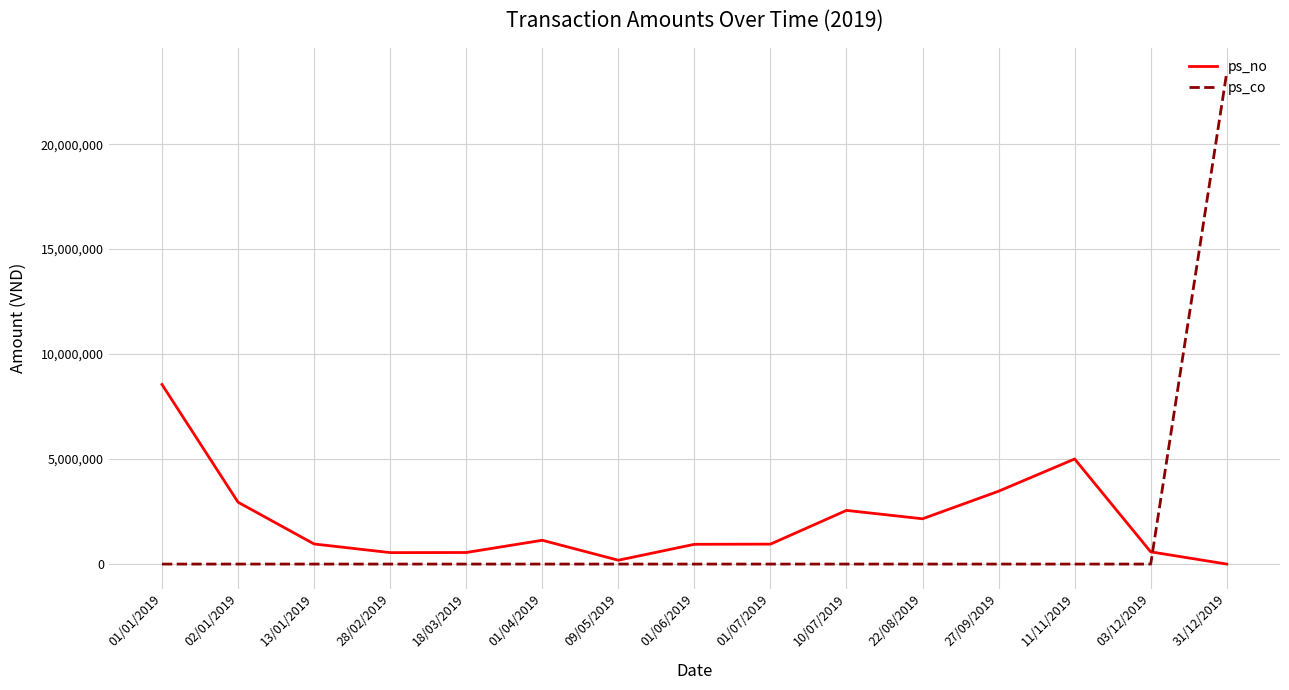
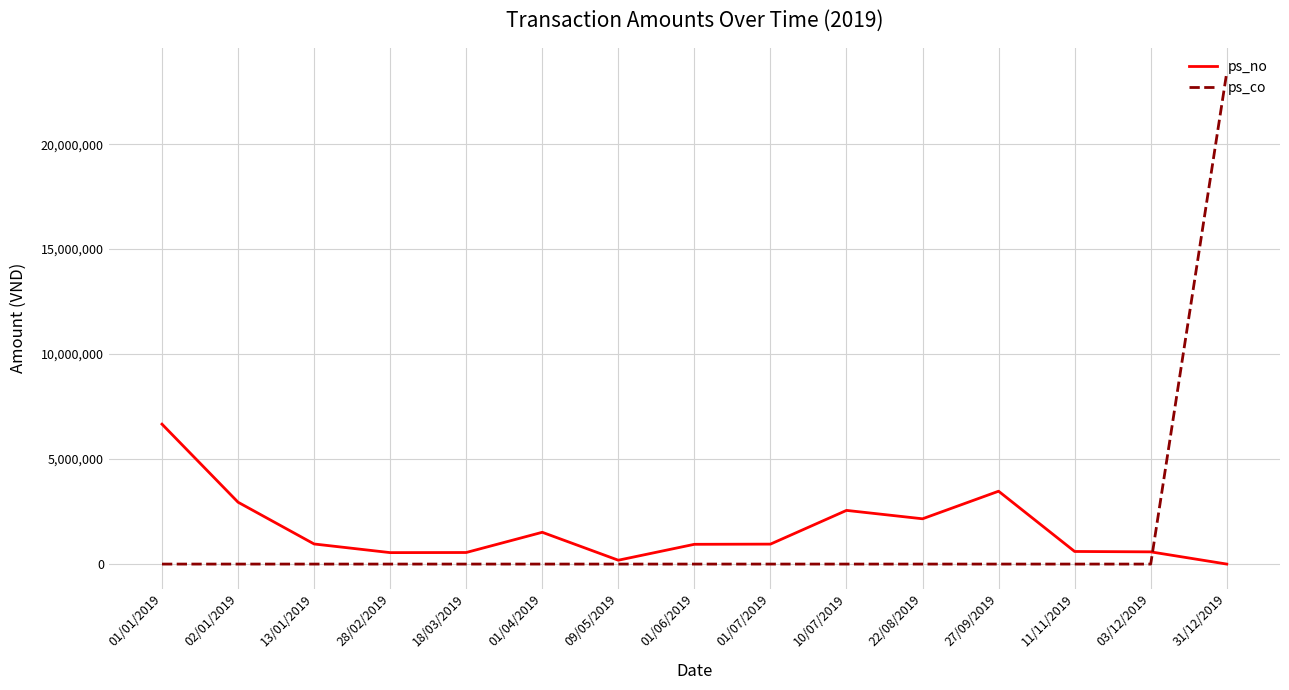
ps_no, 01/01/2019: 8,600,000 -> 6,700,000
ps_no, 01/04/2019: 1,100,000 -> 1,500,000
ps_no, 11/11/2019: 5,000,000 -> 600,000
